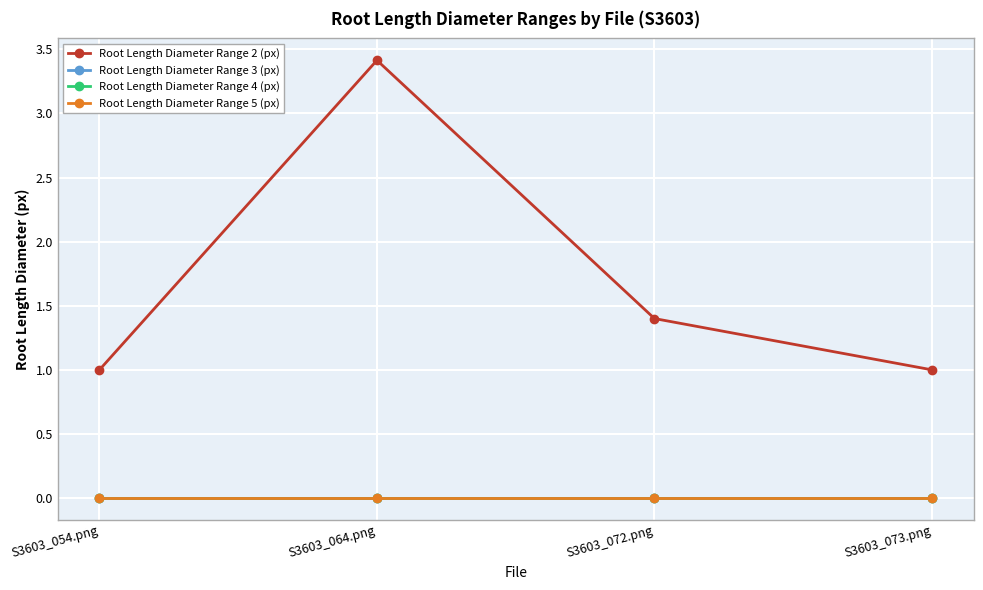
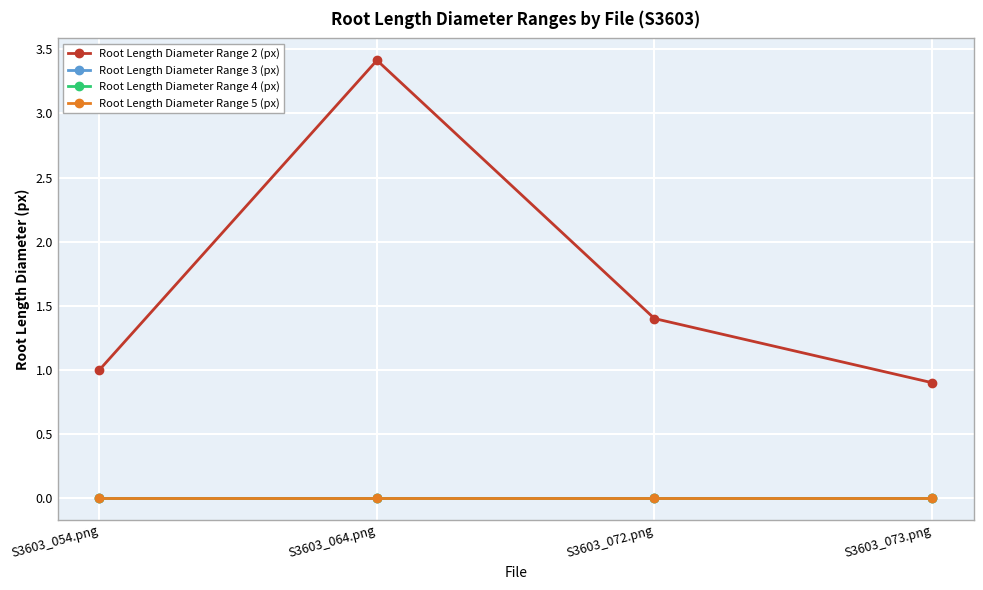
Root Length Diameter Range 2 (px), S3603_073.png: 1.0 -> 0.9
